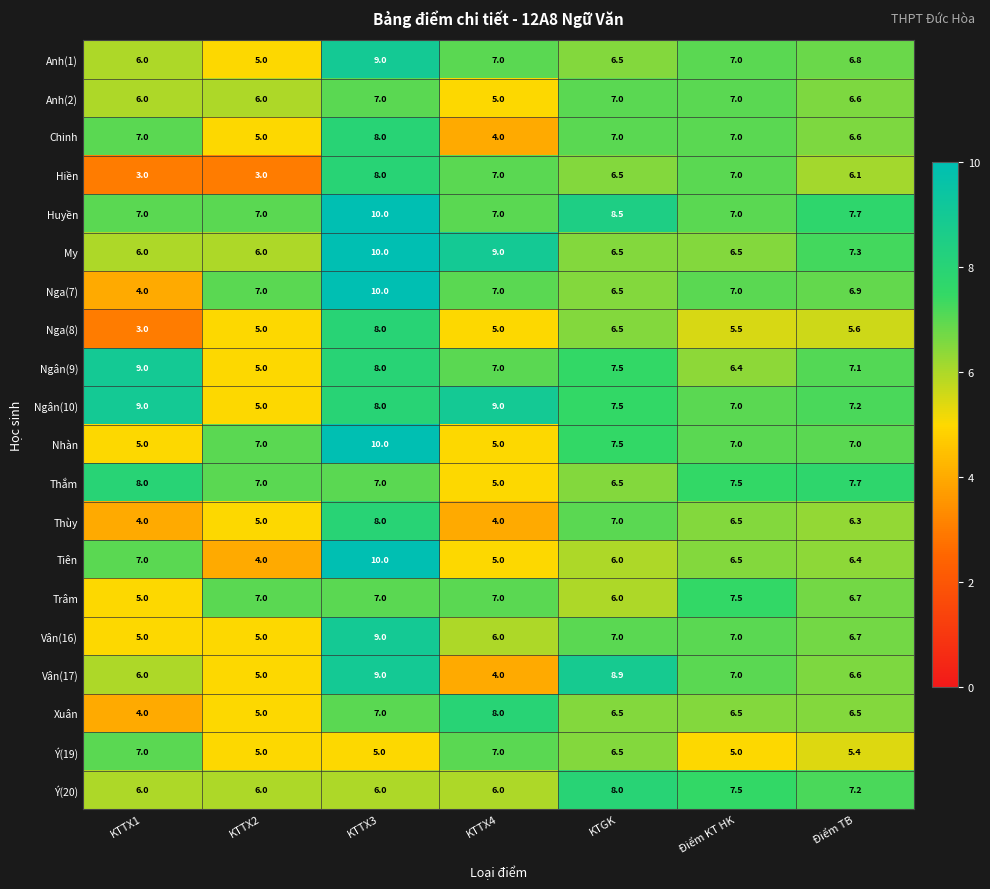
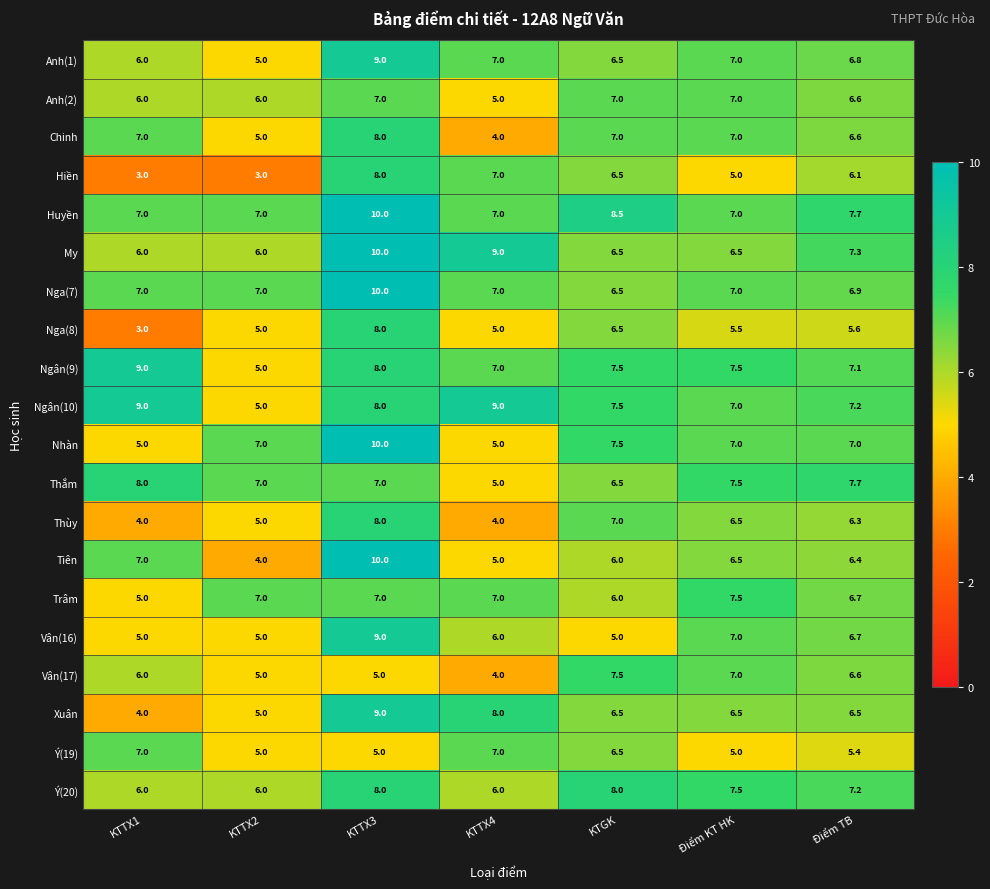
Hiền, Điểm KT HK: 7.0 -> 5.0
Nga(7), KTTX1: 4.0 -> 7.0
Ngân(9), Điểm KT HK: 6.4 -> 7.5
Vân(16), KTGK: 7.0 -> 5.0
Vân(17), KTTX3: 9.0 -> 5.0
Vân(17), KTGK: 8.9 -> 7.5
Xuân, KTTX3: 7.0 -> 9.0
Ý(20), KTTX3: 6.0 -> 8.0
